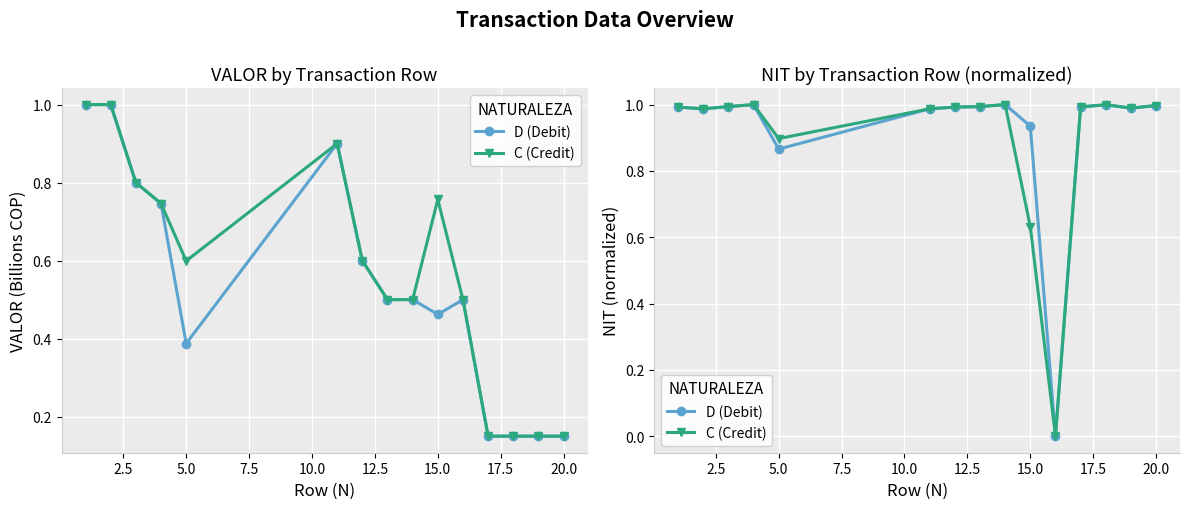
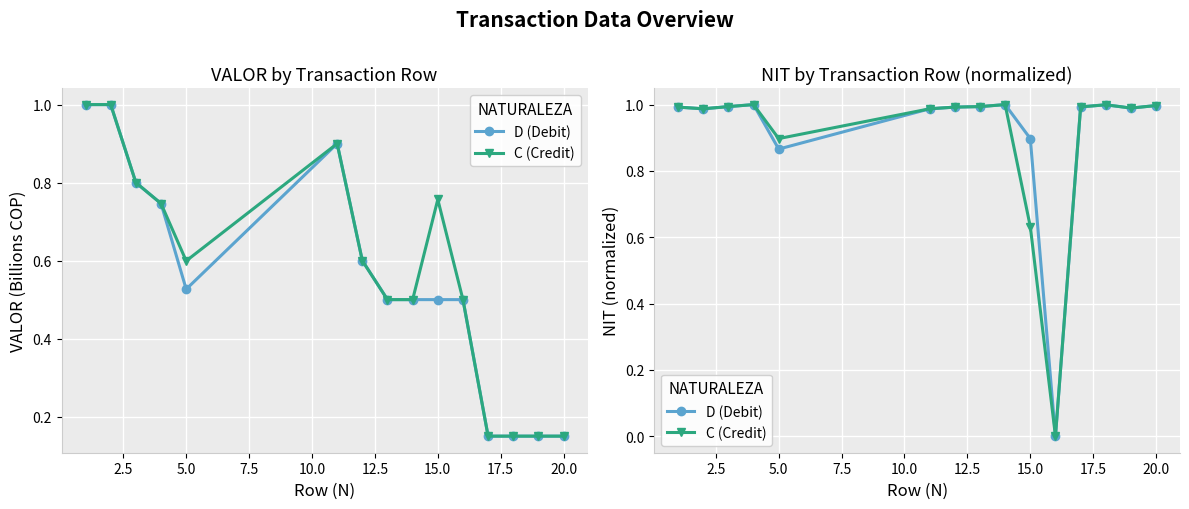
VALOR by Transaction Row, D (Debit), 5.0: 0.39 -> 0.53
VALOR by Transaction Row, D (Debit), 15.0: 0.46 -> 0.50
NIT by Transaction Row (normalized), D (Debit), 15.0: 0.94 -> 0.90
